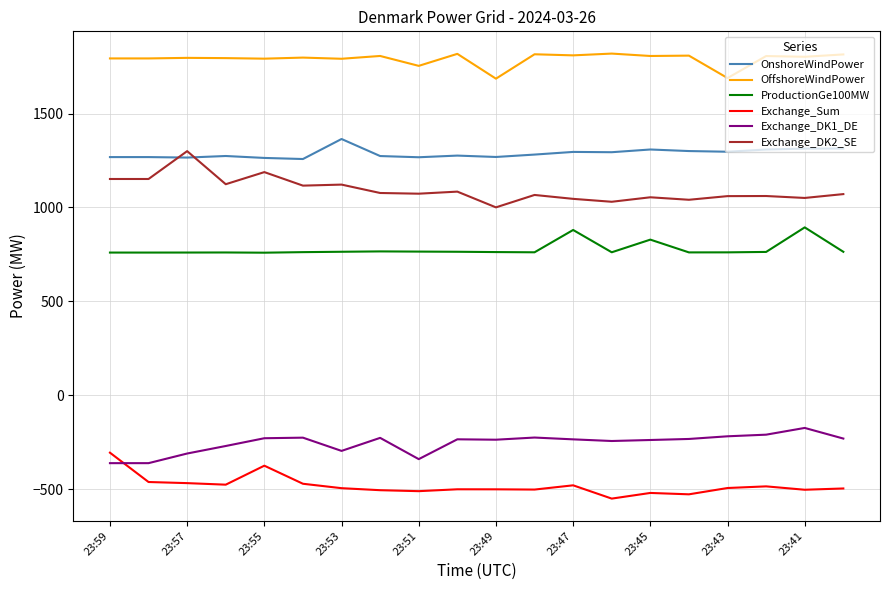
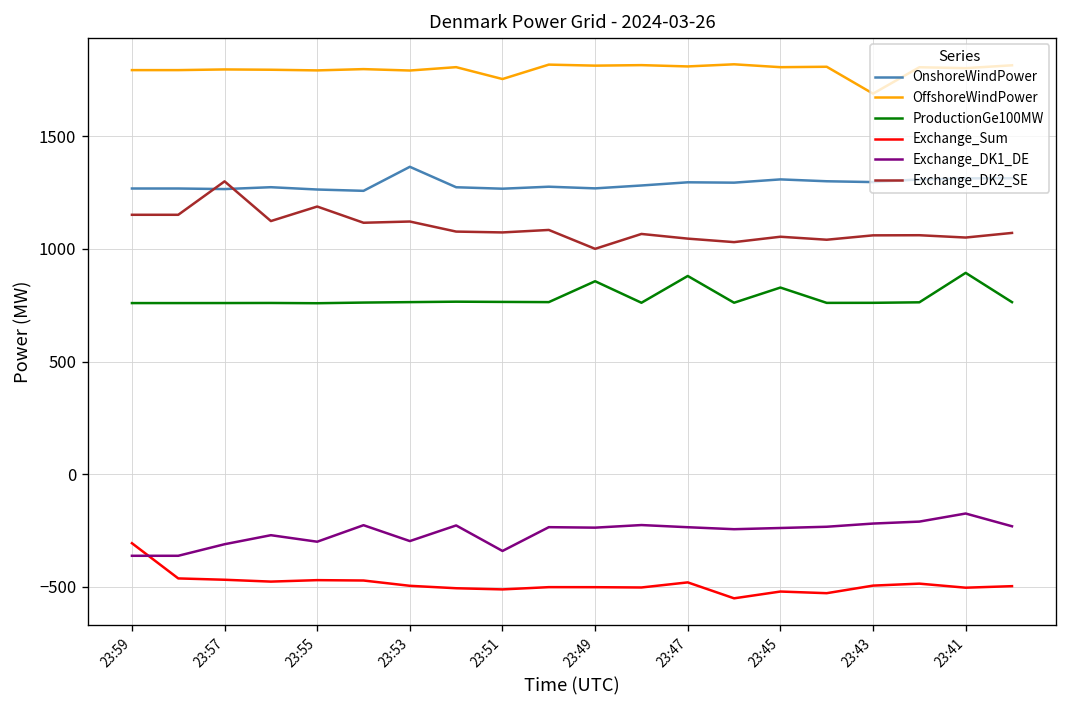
Exchange_Sum, 23:55: -380 -> -470
Exchange_DK1_DE, 23:55: -230 -> -300
OffshoreWindPower, 23:49: 1690 -> 1810
ProductionGe100MW, 23:49: 760 -> 860
